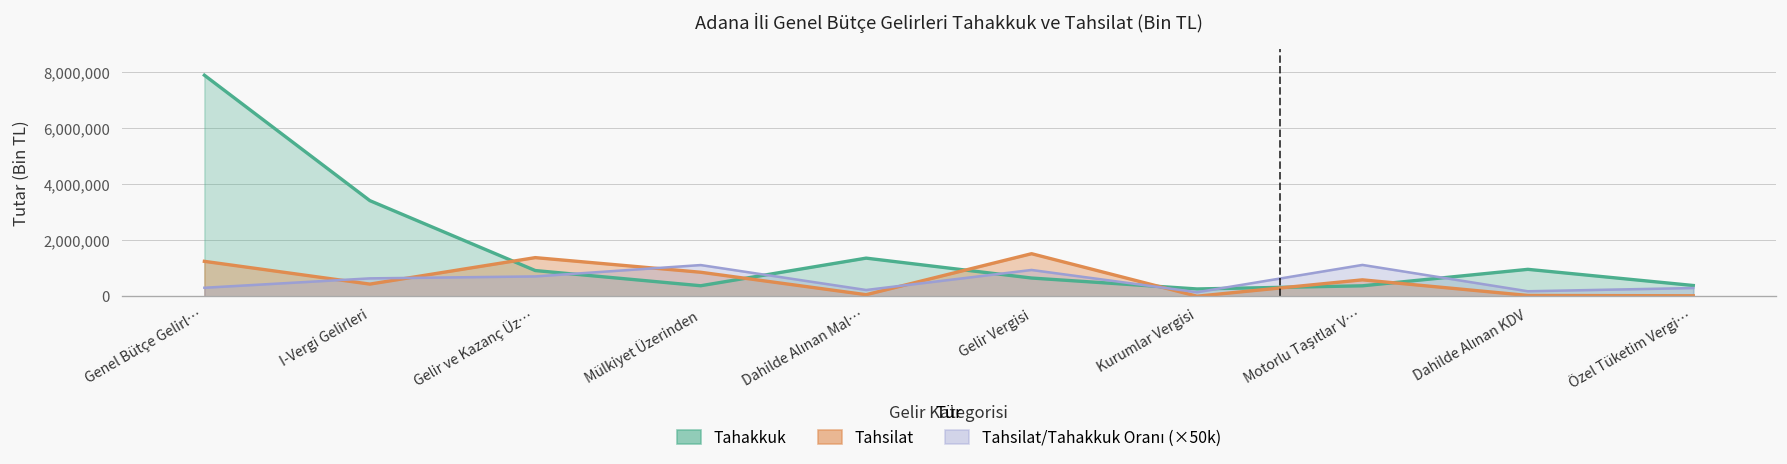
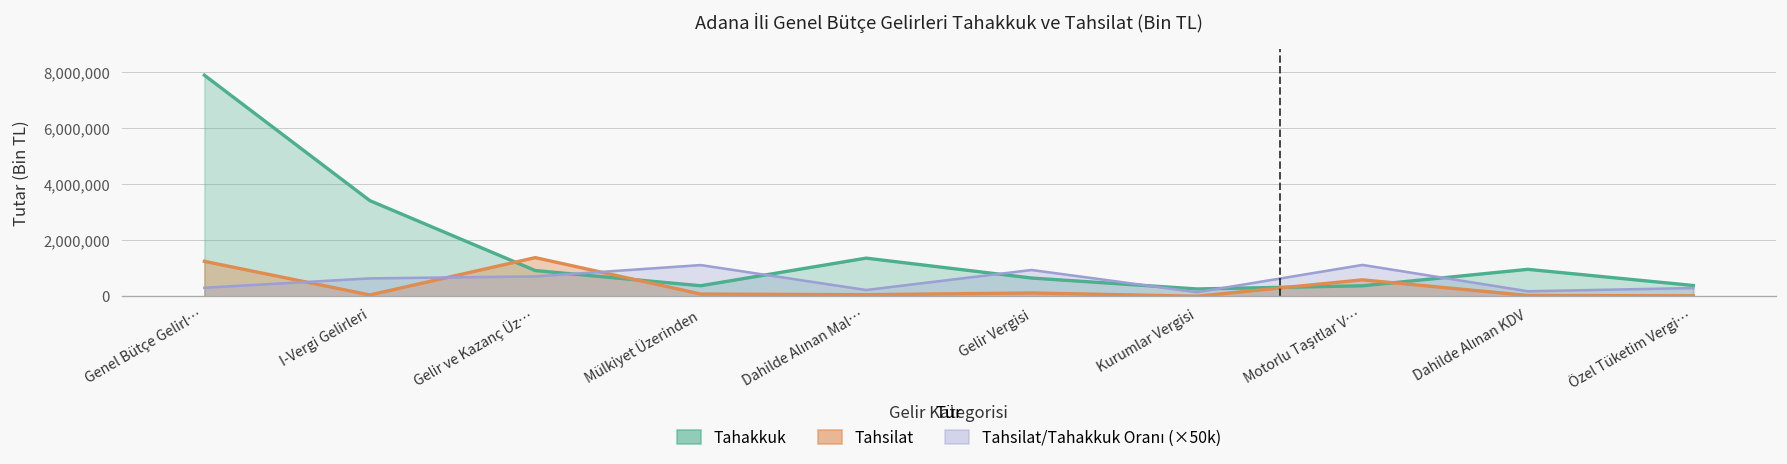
Tahsilat, I-Vergi Gelirleri: 400,000 -> 100,000
Tahsilat, Mülkiyet Üzerinden: 900,000 -> 100,000
Tahsilat, Gelir Vergisi: 1,500,000 -> 100,000
